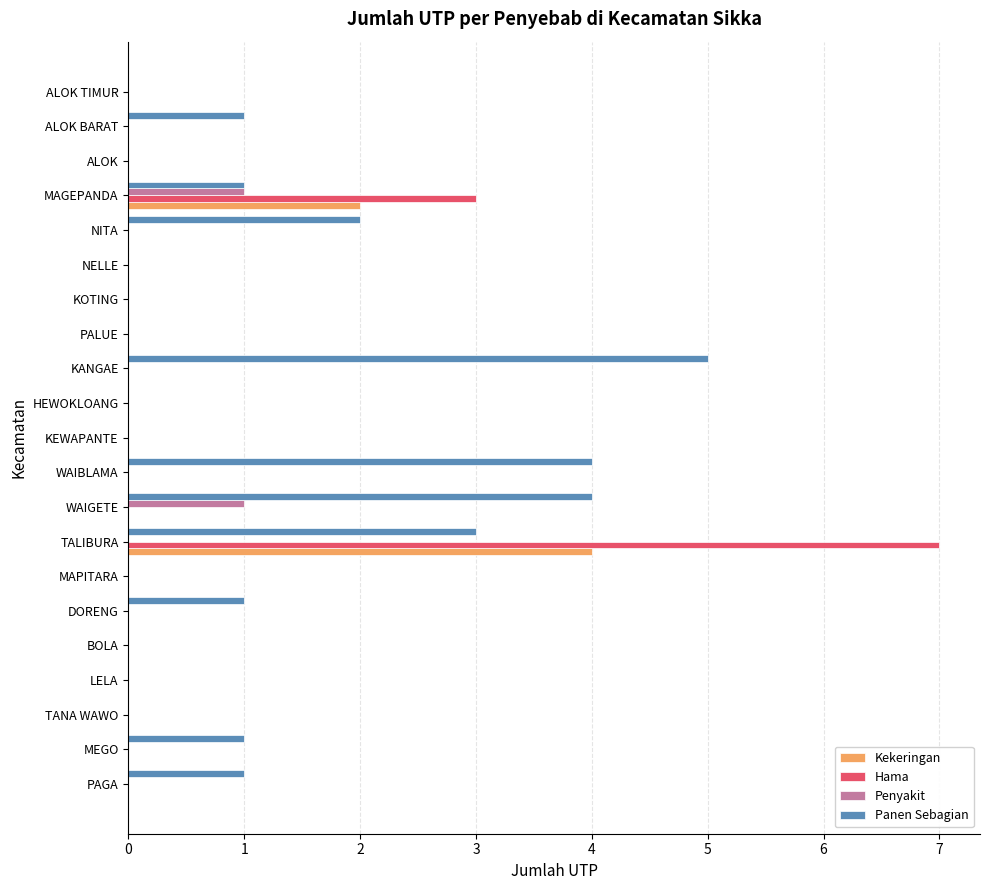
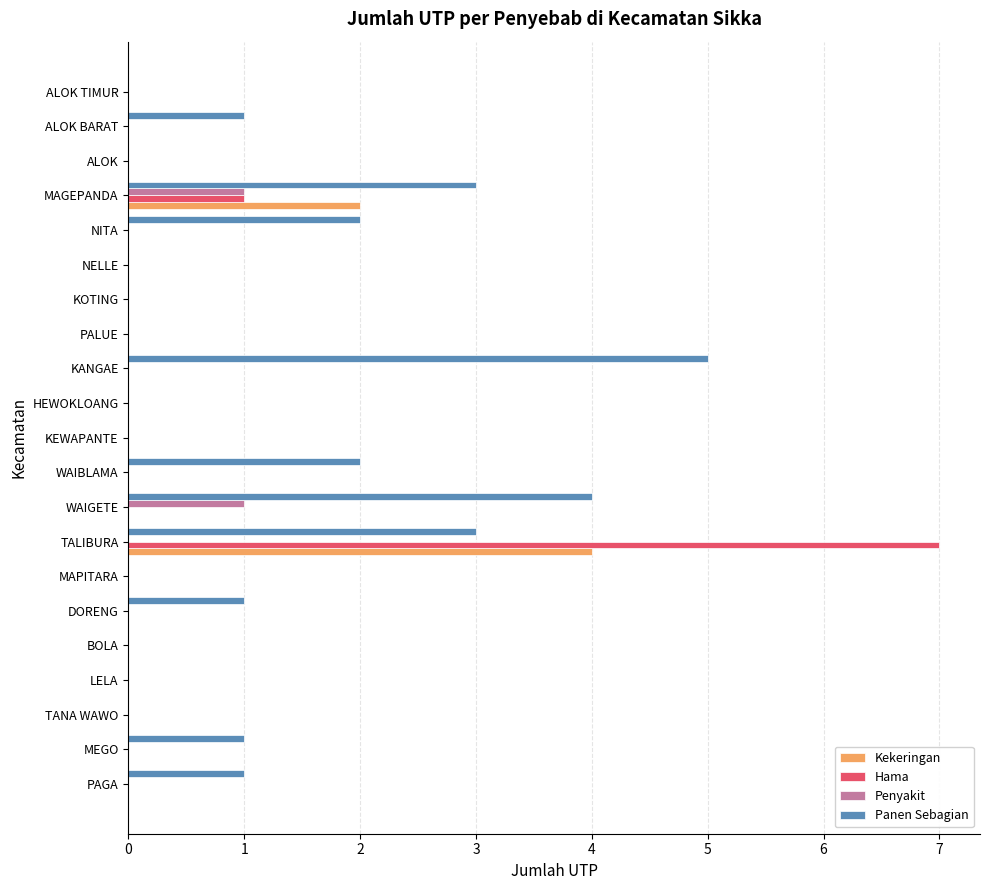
Panen Sebagian, MAGEPANDA: 1 -> 3
Hama, MAGEPANDA: 3 -> 1
Panen Sebagian, WAIBLAMA: 4 -> 2
